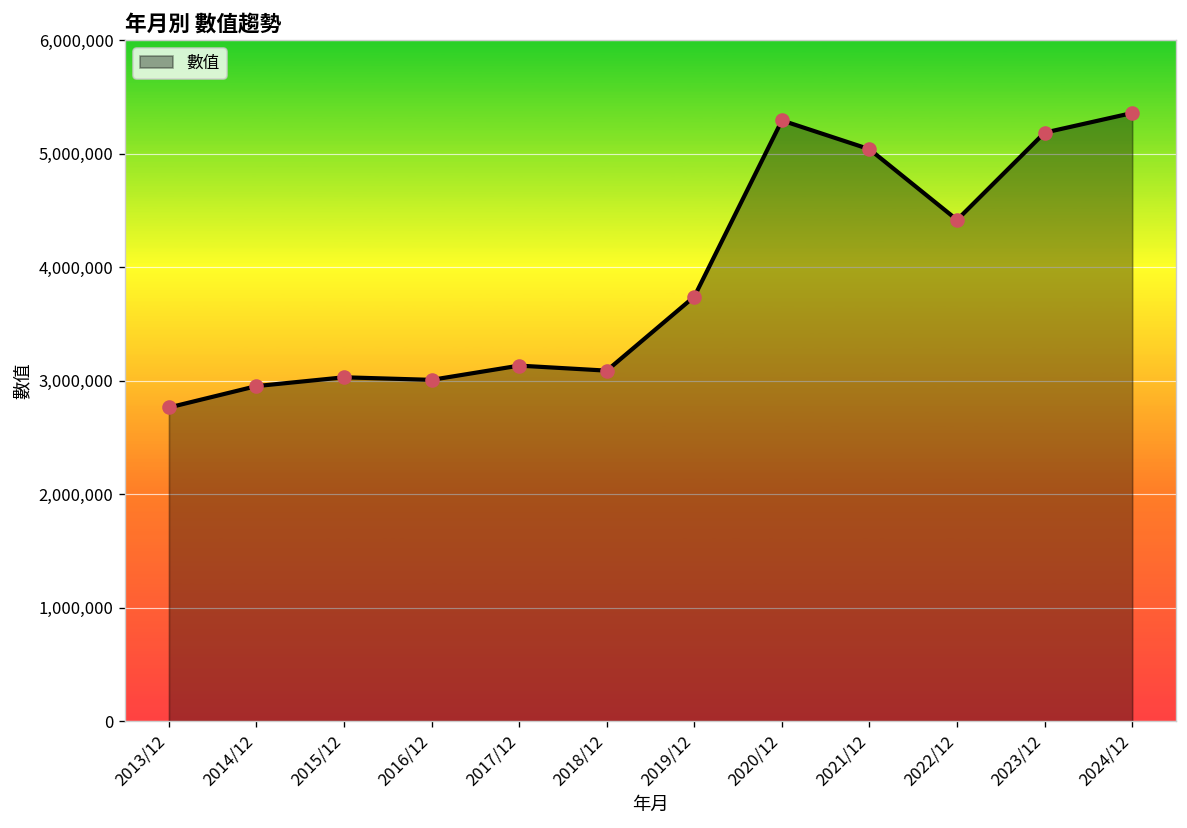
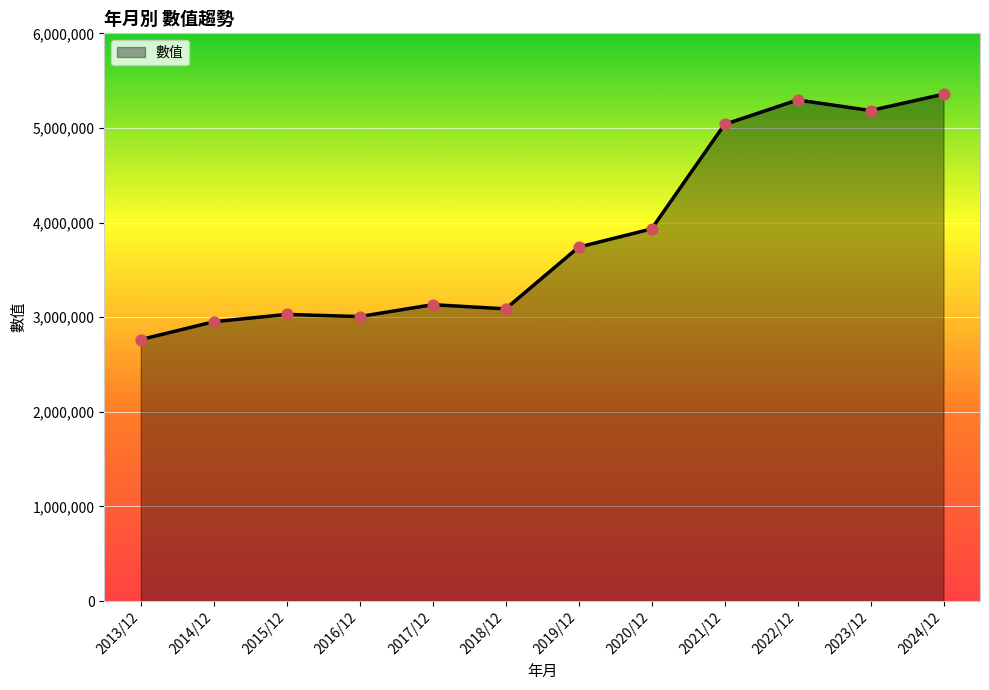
2020/12: 5,300,000 -> 3,900,000
2022/12: 4,400,000 -> 5,300,000
